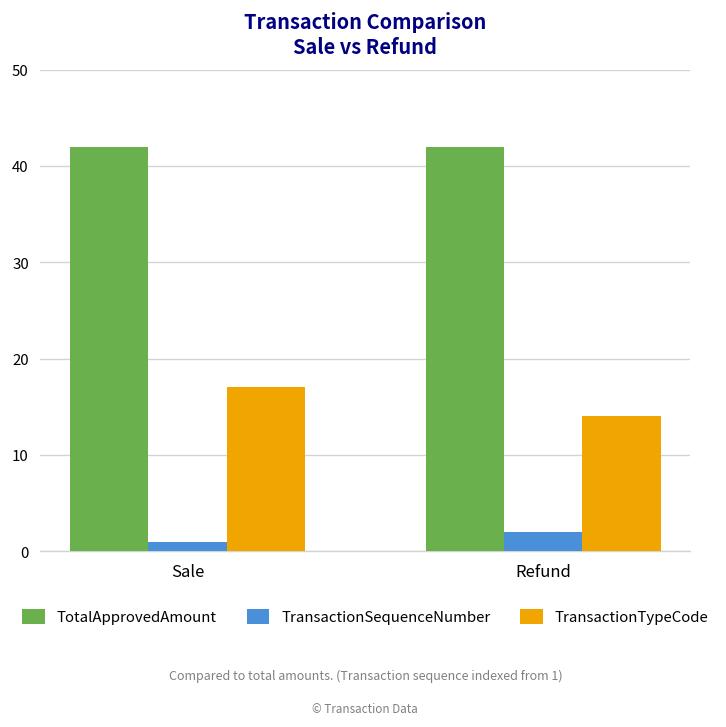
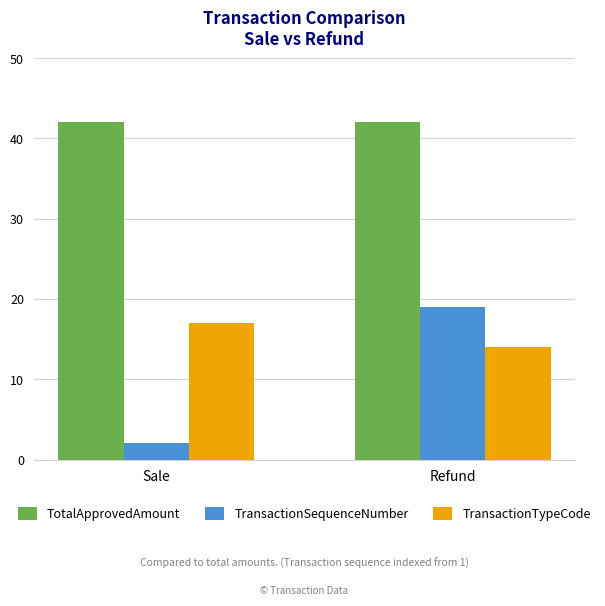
TransactionSequenceNumber, Sale: 1 -> 2
TransactionSequenceNumber, Refund: 2 -> 19
